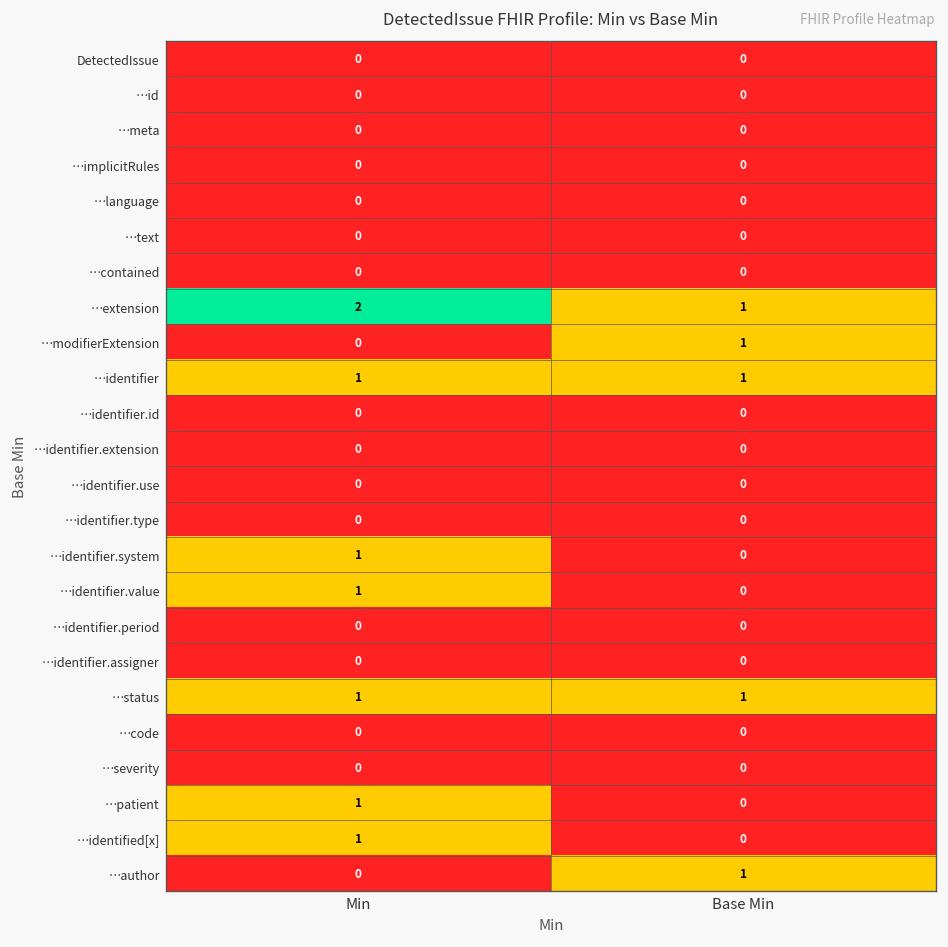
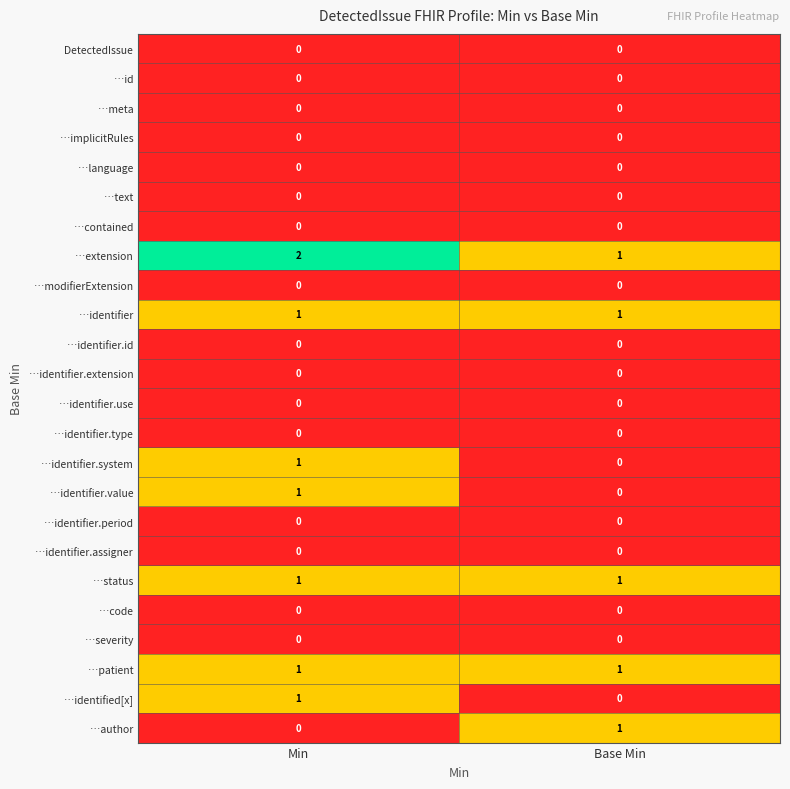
…modifierExtension, Base Min: 1 -> 0
…patient, Base Min: 0 -> 1
